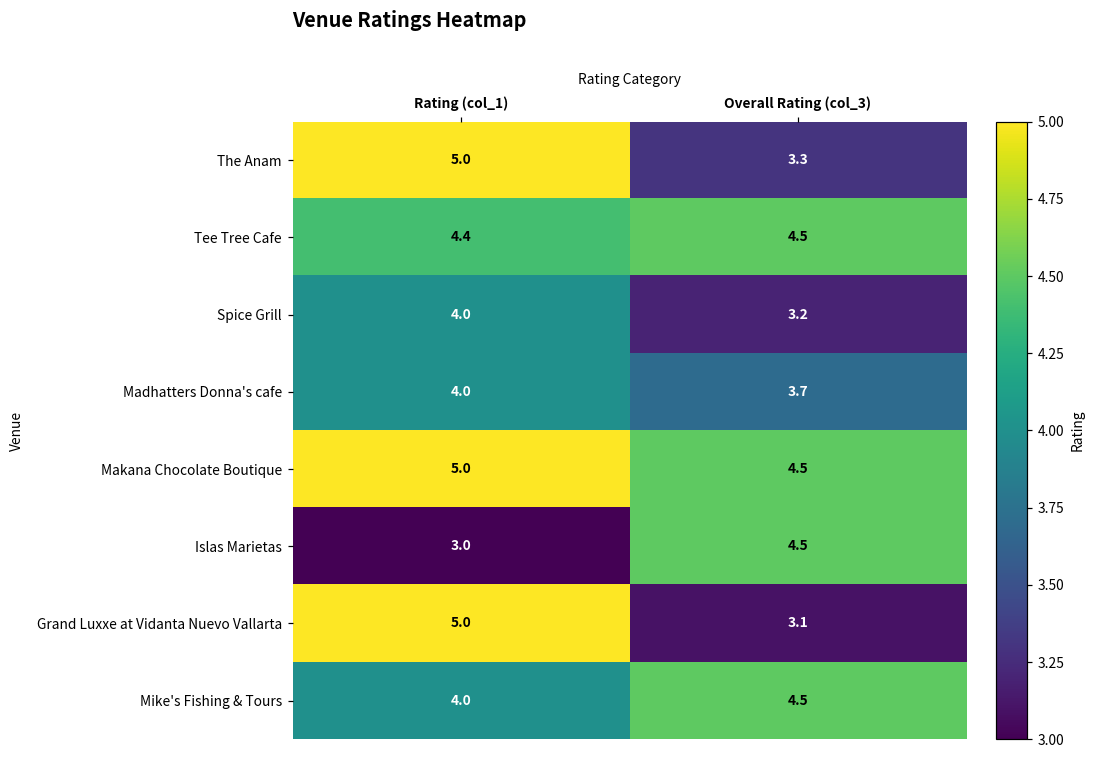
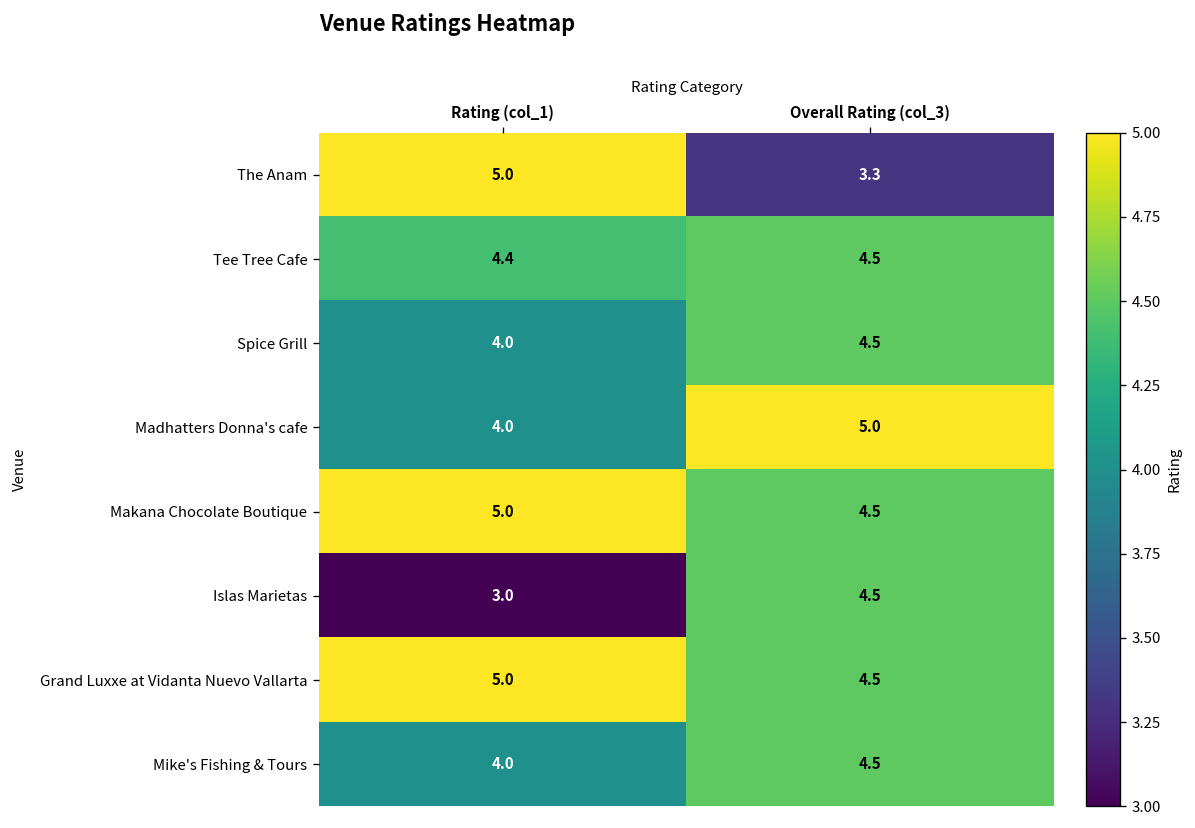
Spice Grill, Overall Rating (col_3): 3.2 -> 4.5
Madhatters Donna's cafe, Overall Rating (col_3): 3.7 -> 5.0
Grand Luxxe at Vidanta Nuevo Vallarta, Overall Rating (col_3): 3.1 -> 4.5
